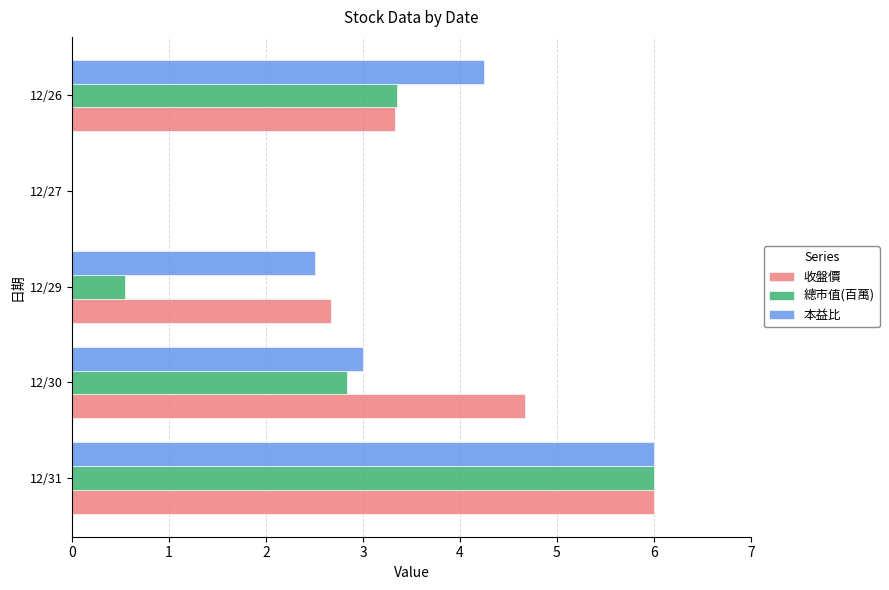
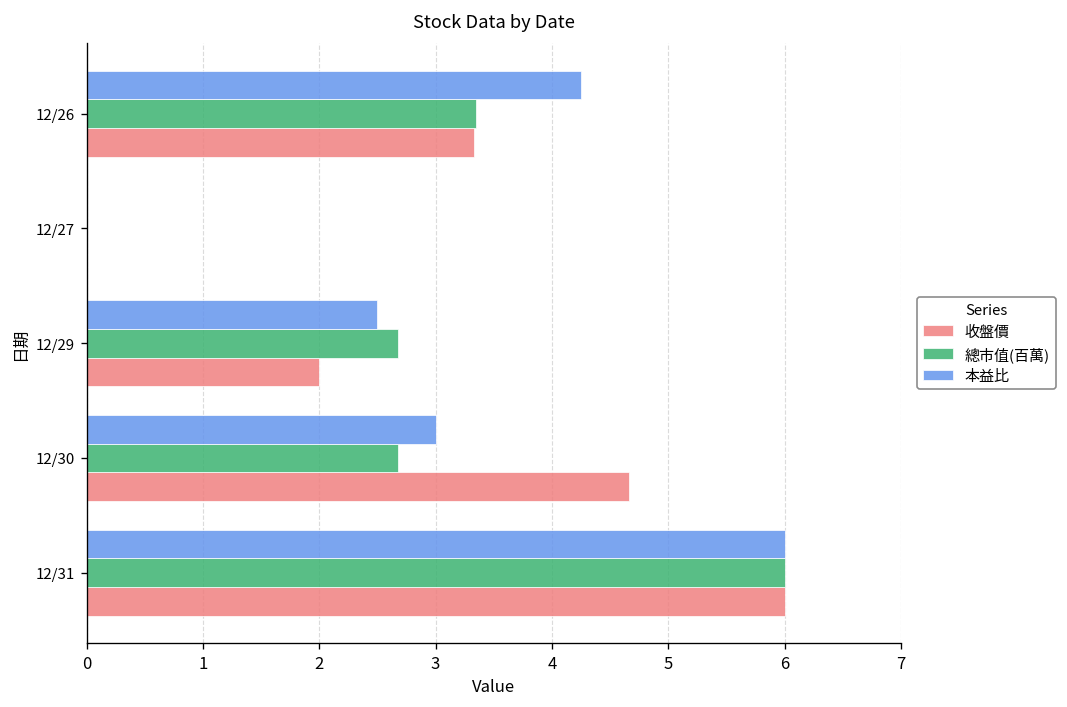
總市值(百萬), 12/29: 0.5 -> 2.7
收盤價, 12/29: 2.7 -> 2.0
總市值(百萬), 12/30: 2.8 -> 2.7
